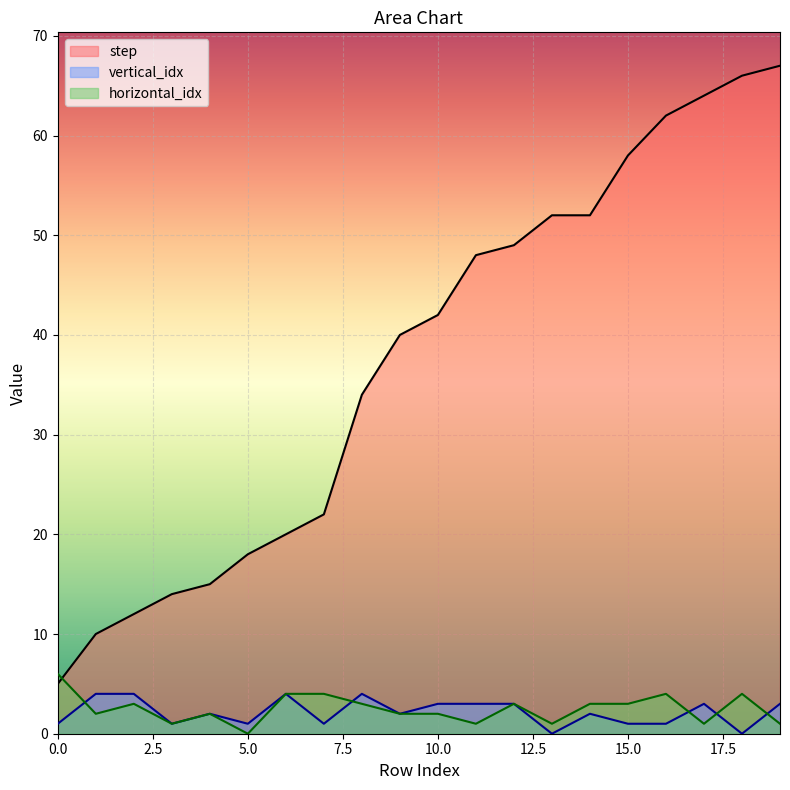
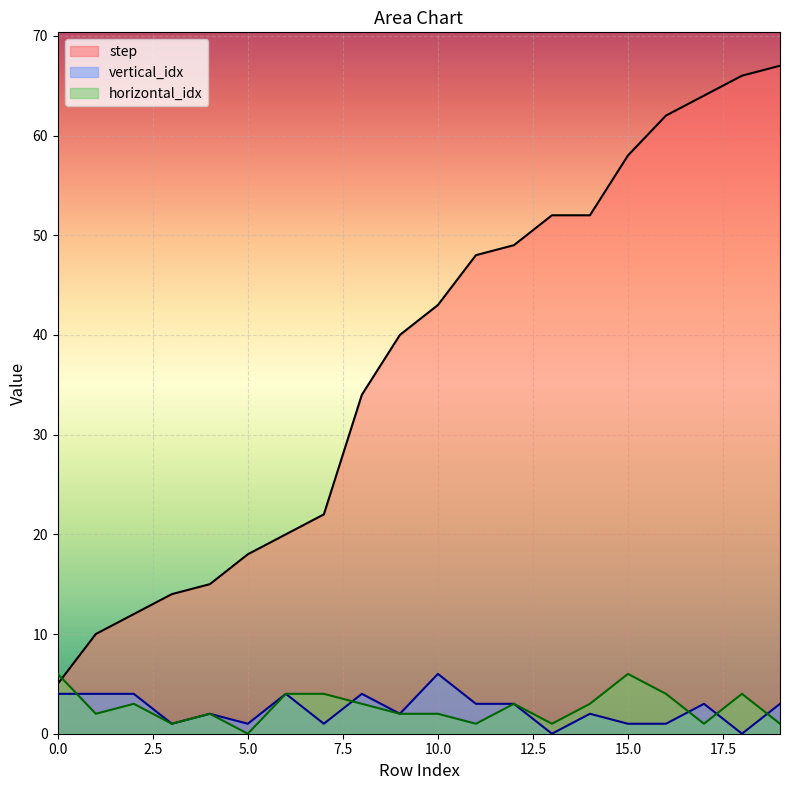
vertical_idx, 0.0: 1 -> 4
step, 10.0: 42 -> 43
vertical_idx, 10.0: 3 -> 6
horizontal_idx, 15.0: 3 -> 6
